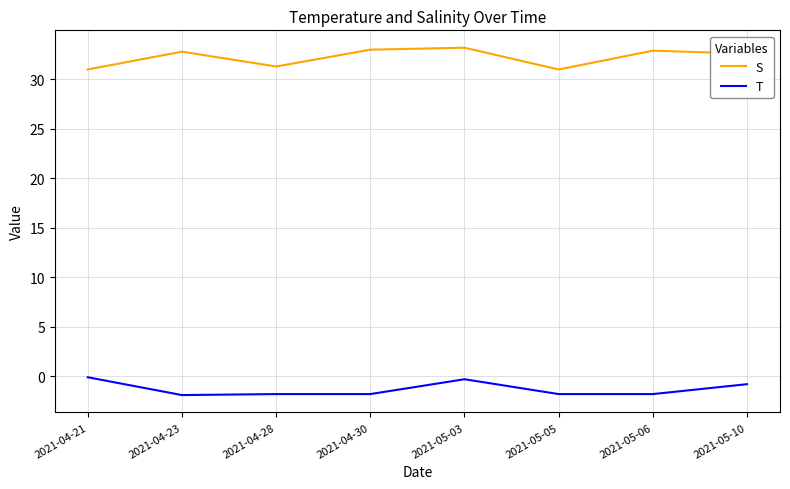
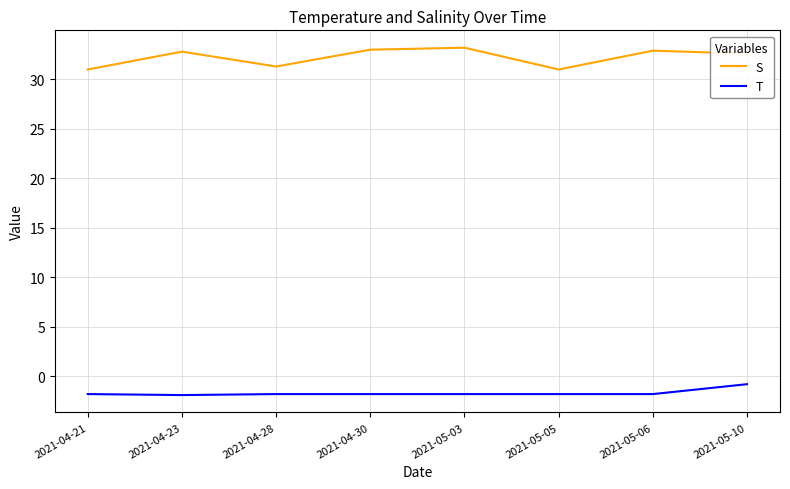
T, 2021-04-21: 0 -> -2
T, 2021-05-03: 0 -> -2
